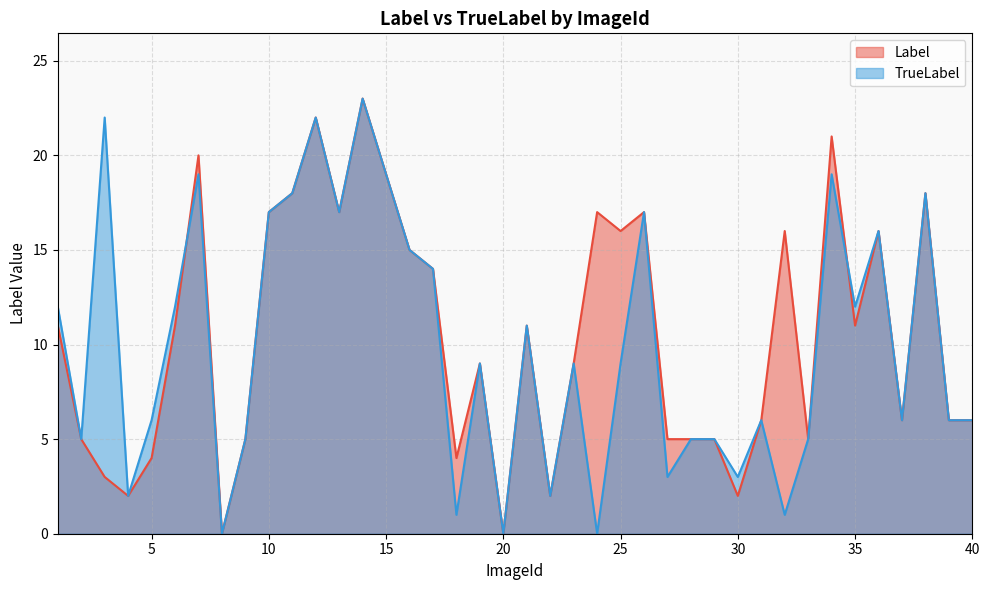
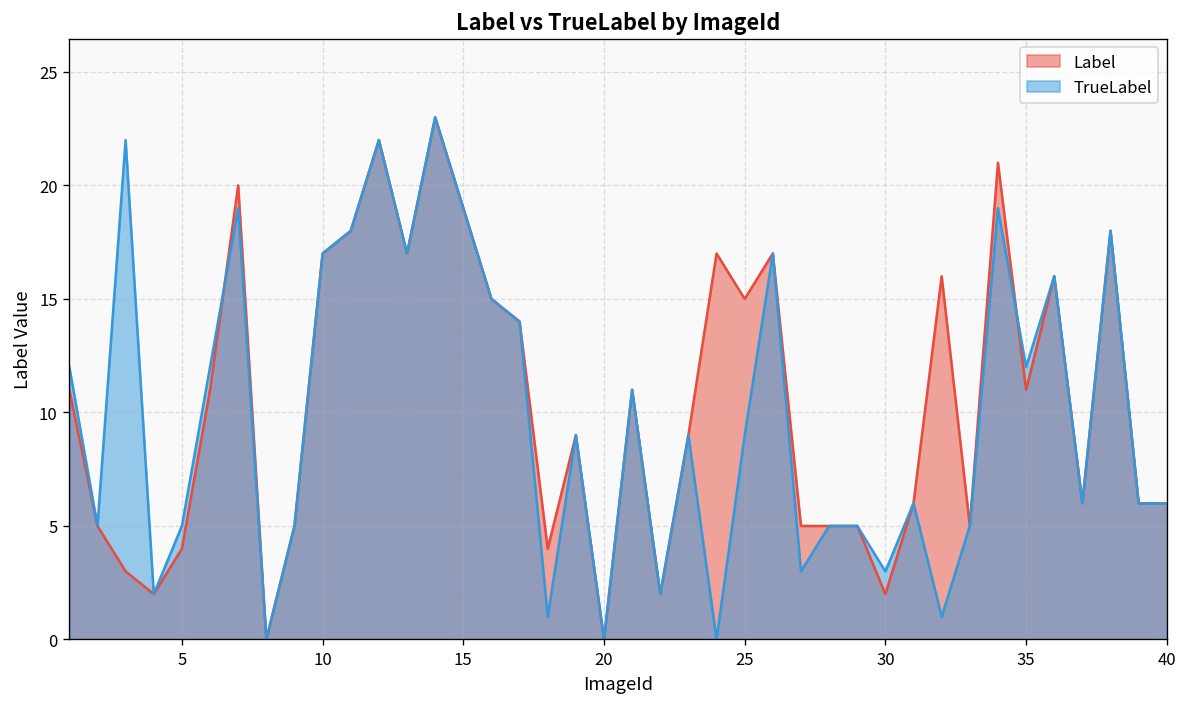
TrueLabel, 5: 6 -> 5
Label, 25: 16 -> 15
